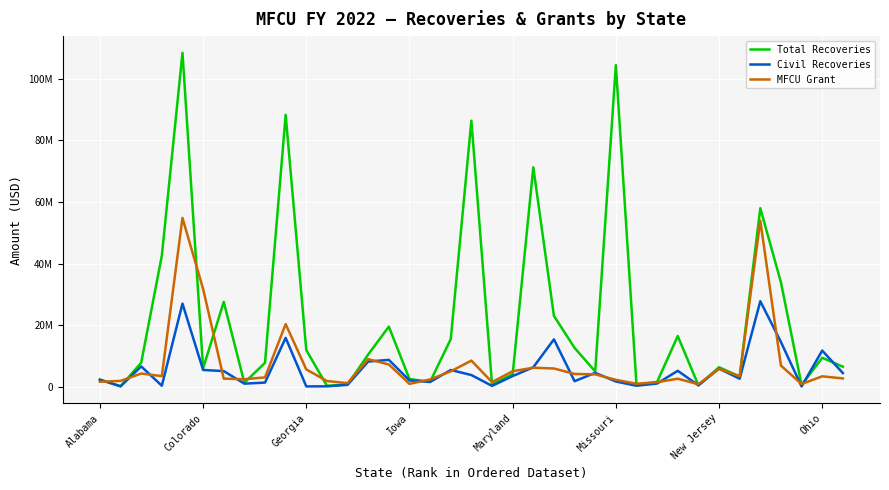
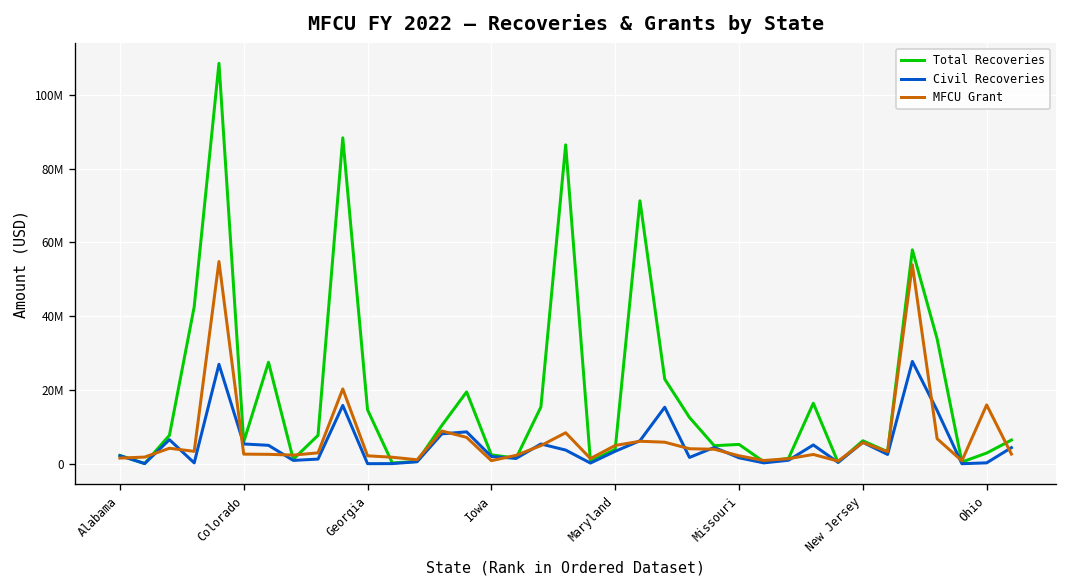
MFCU Grant, Colorado: 32000000 -> 3000000
Total Recoveries, Georgia: 12000000 -> 15000000
MFCU Grant, Georgia: 6000000 -> 2000000
Total Recoveries, Missouri: 105000000 -> 5000000
Total Recoveries, Ohio: 9000000 -> 3000000
Civil Recoveries, Ohio: 12000000 -> 0
MFCU Grant, Ohio: 3000000 -> 16000000
